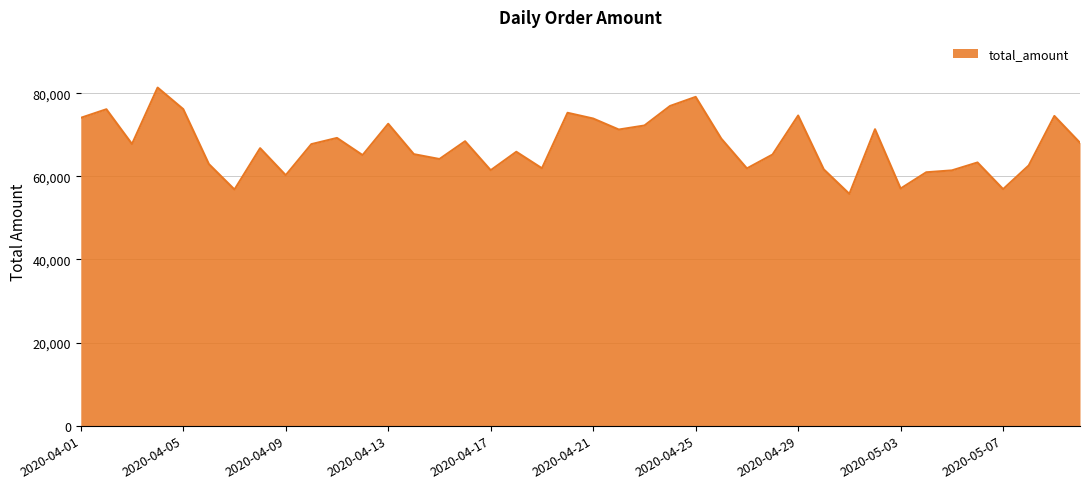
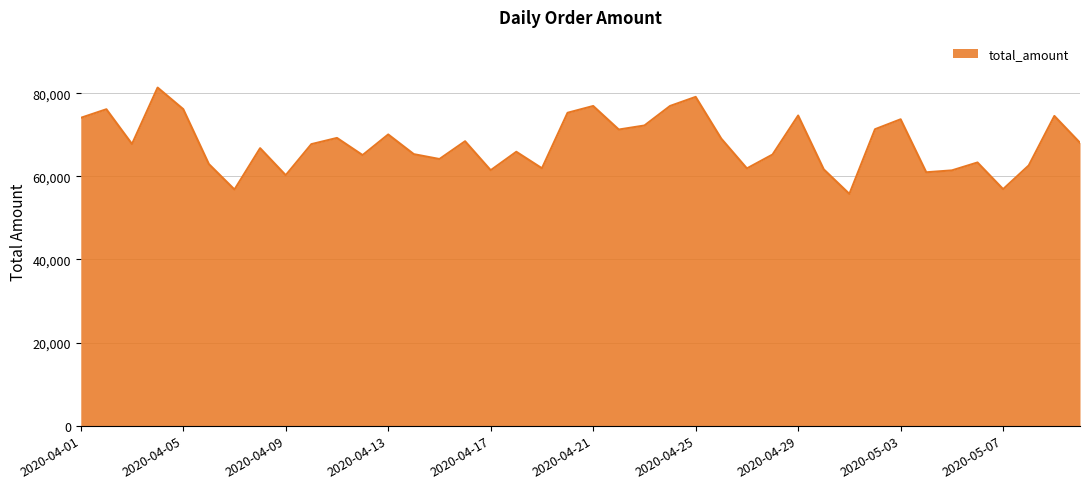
2020-04-13: 73,000 -> 70,000
2020-04-21: 74,000 -> 77,000
2020-05-03: 57,000 -> 74,000
